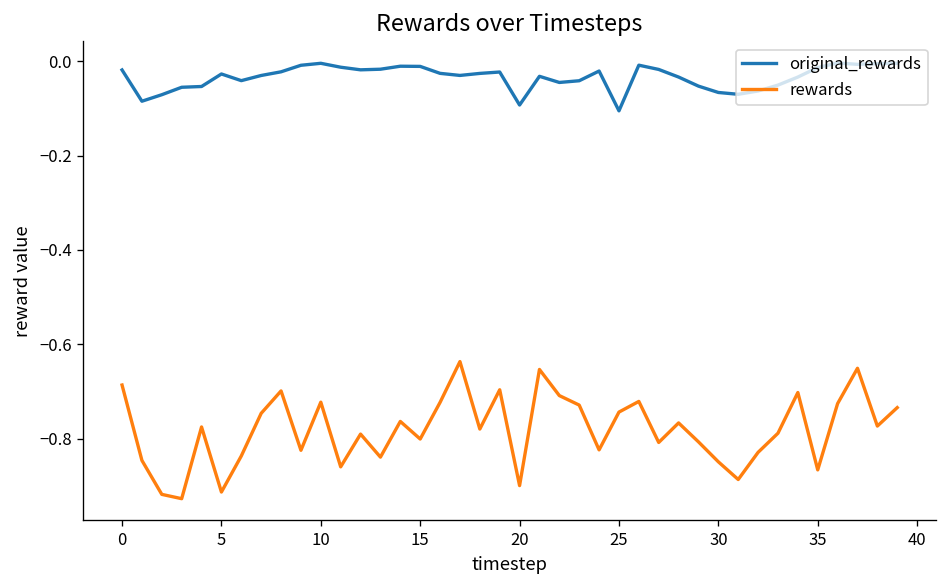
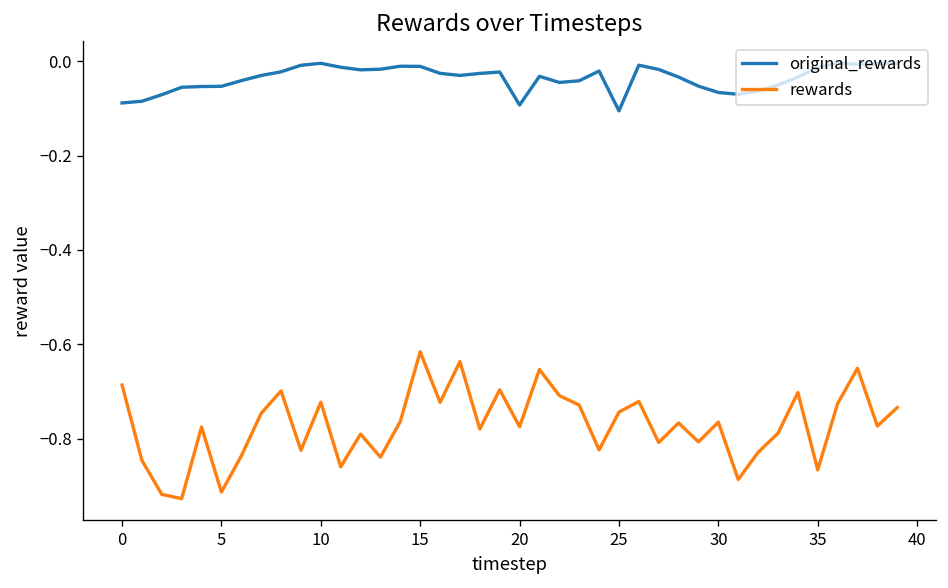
original_rewards, 0: -0.02 -> -0.09
original_rewards, 5: -0.03 -> -0.05
rewards, 15: -0.80 -> -0.62
rewards, 20: -0.90 -> -0.77
rewards, 30: -0.85 -> -0.77
